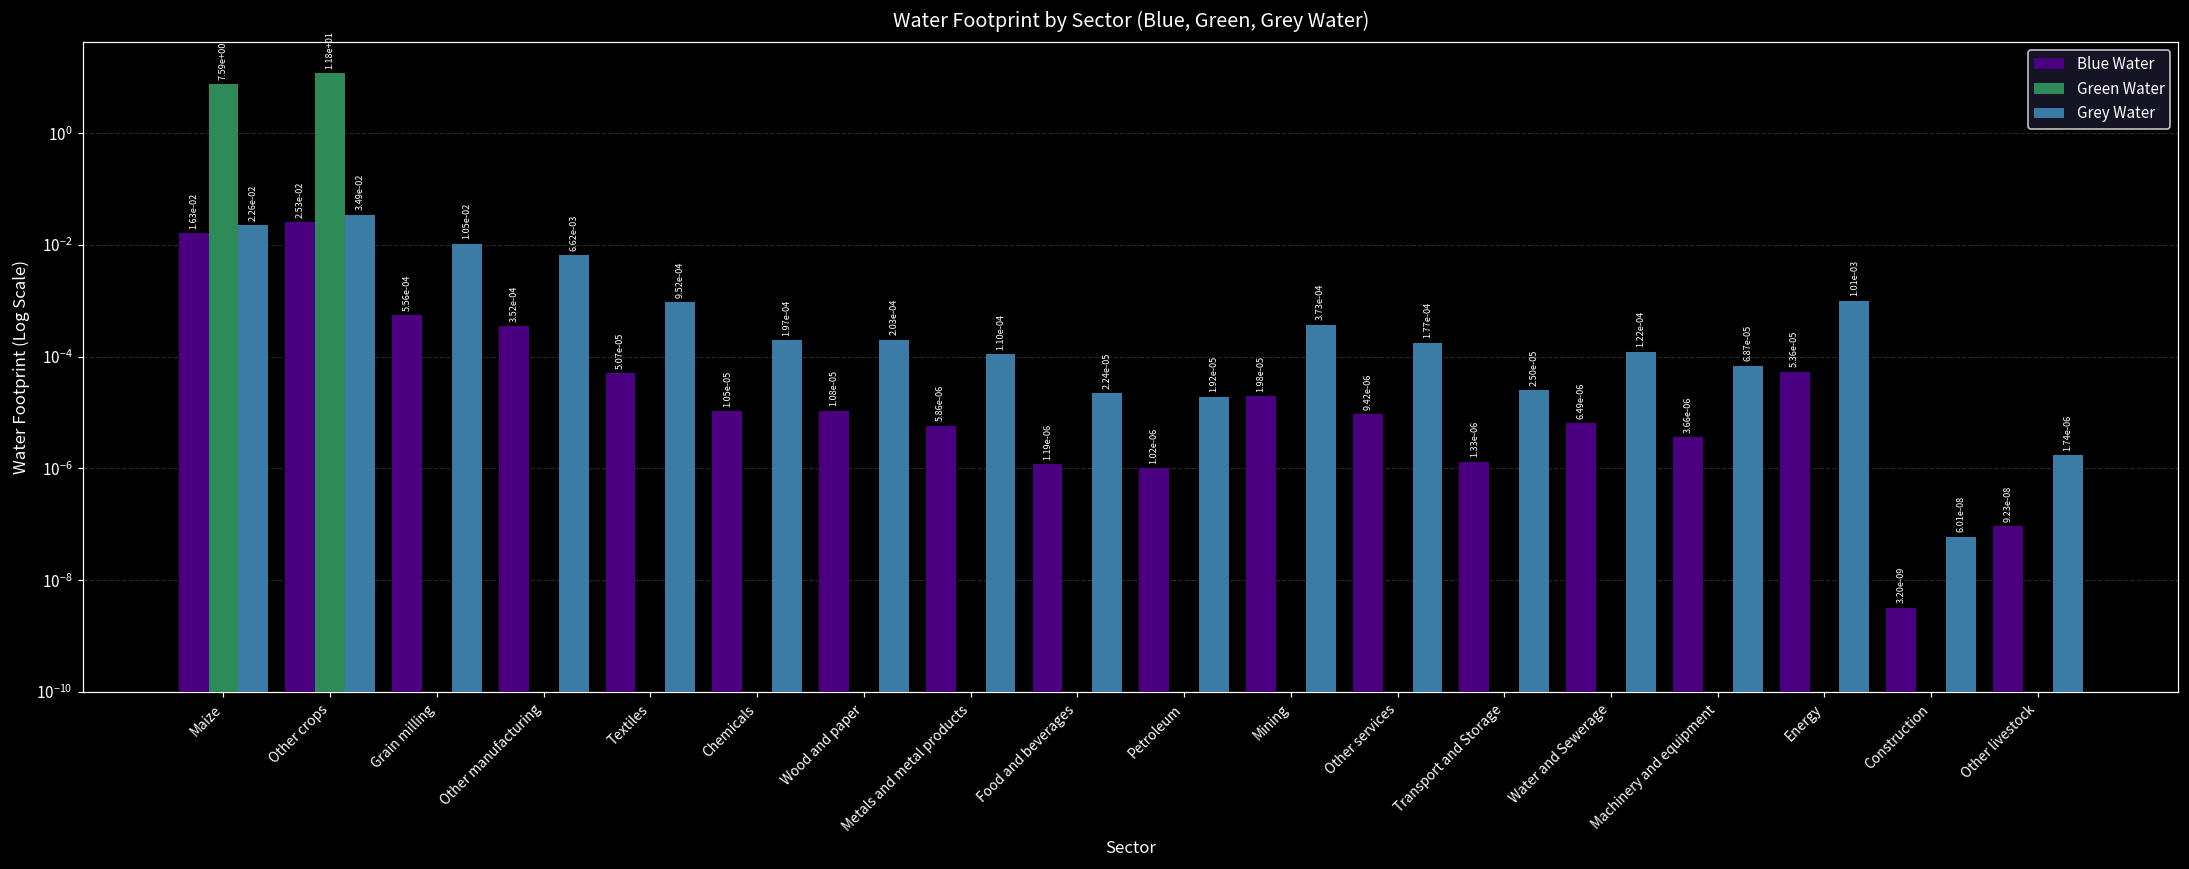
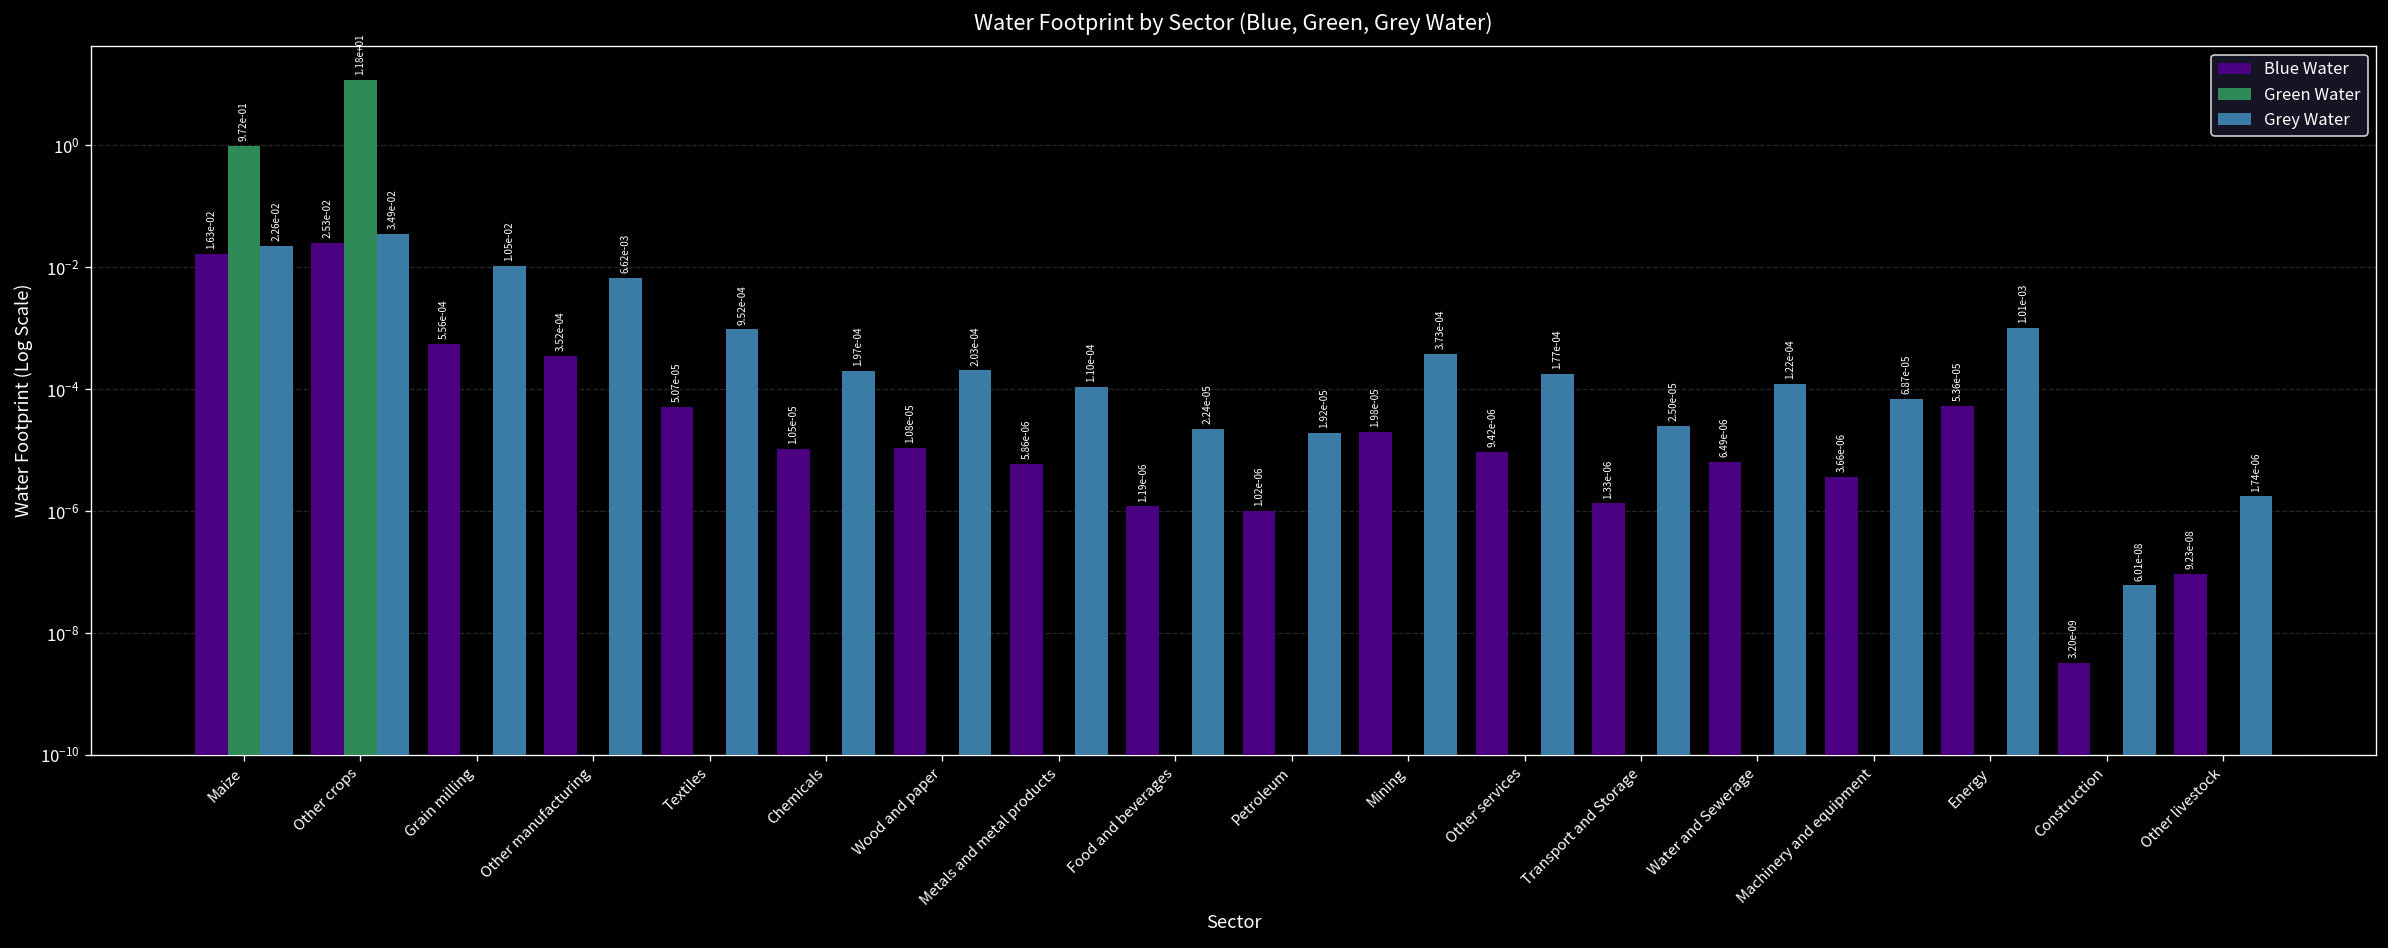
Green Water, Maize: 7.59e+00 -> 9.72e-01
